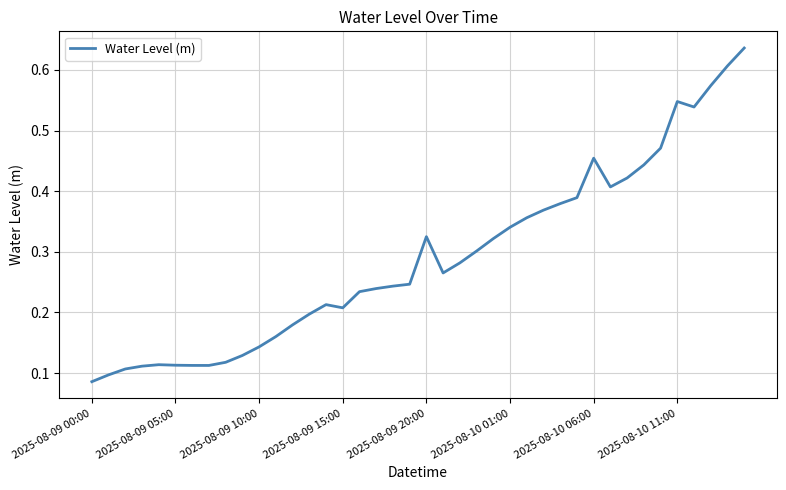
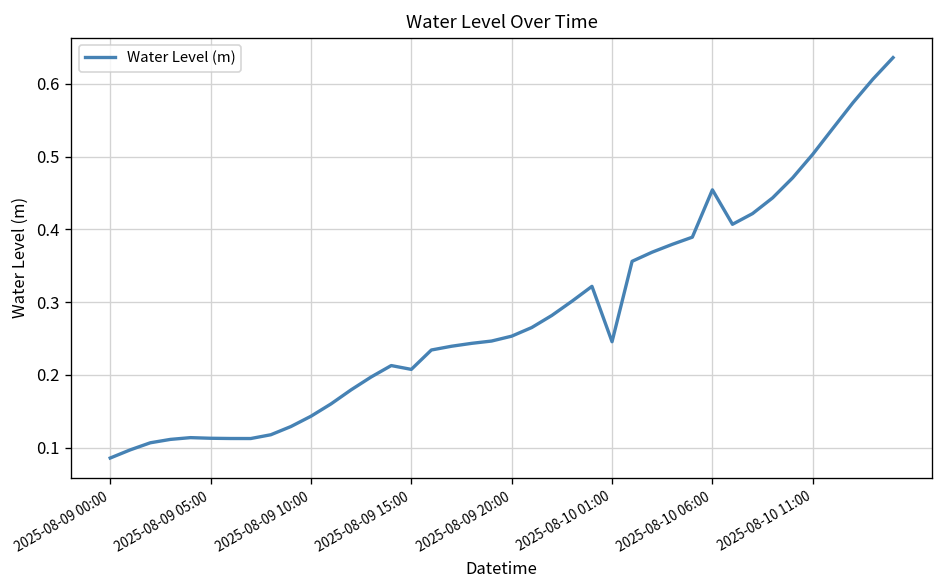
2025-08-09 20:00: 0.33 -> 0.25
2025-08-10 01:00: 0.34 -> 0.25
2025-08-10 11:00: 0.55 -> 0.50
